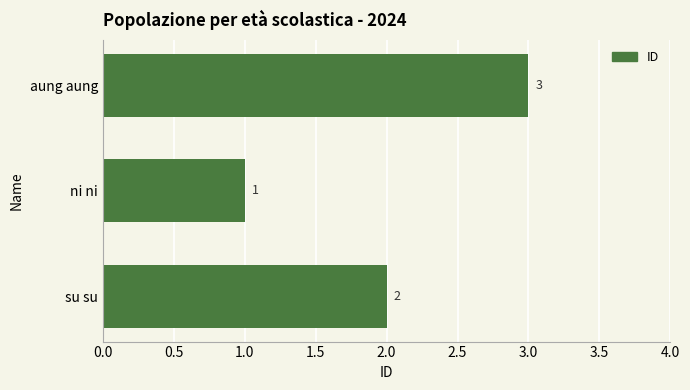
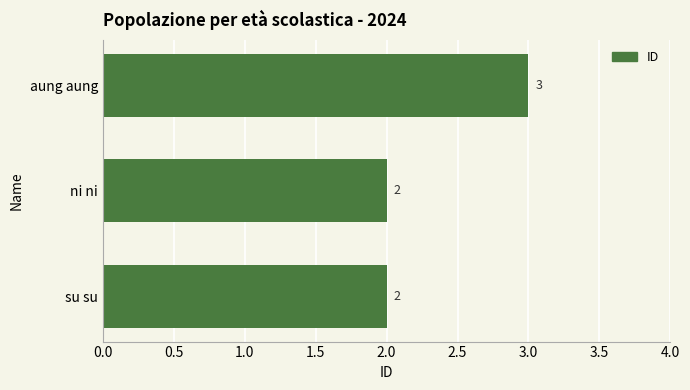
ni ni: 1 -> 2
